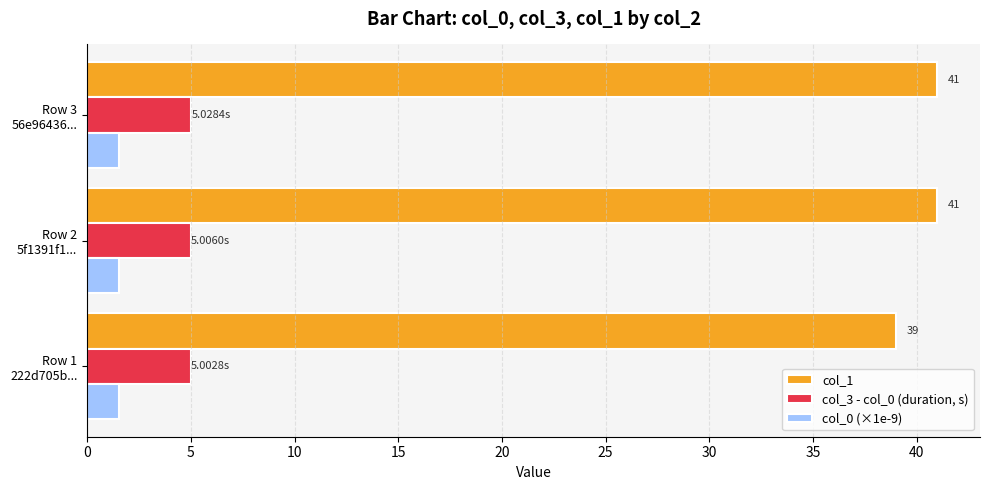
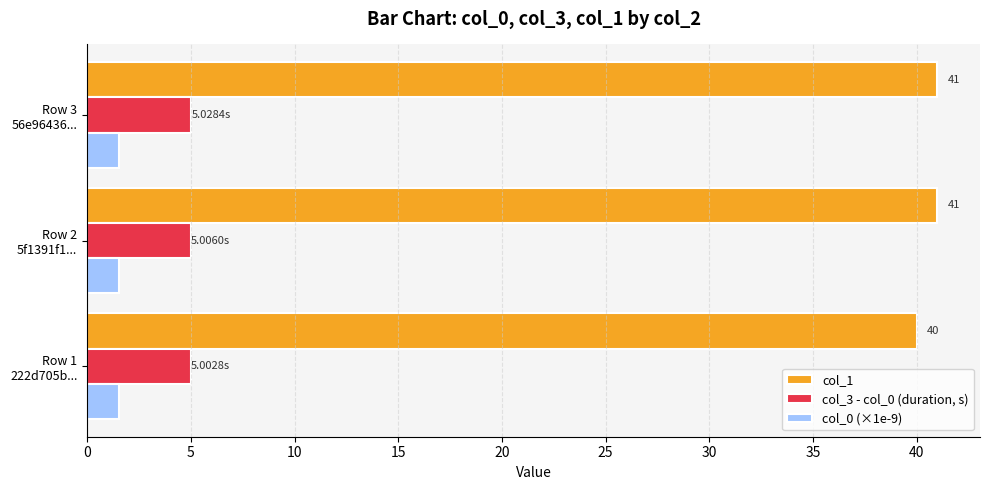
col_1, Row 1 222d705b...: 39 -> 40
